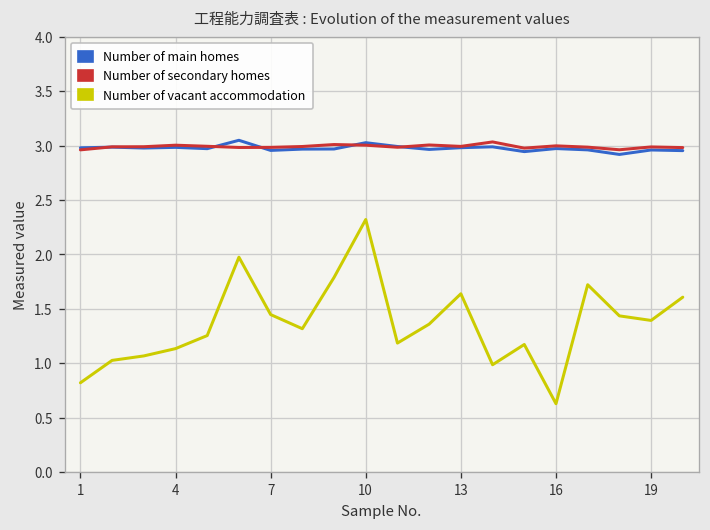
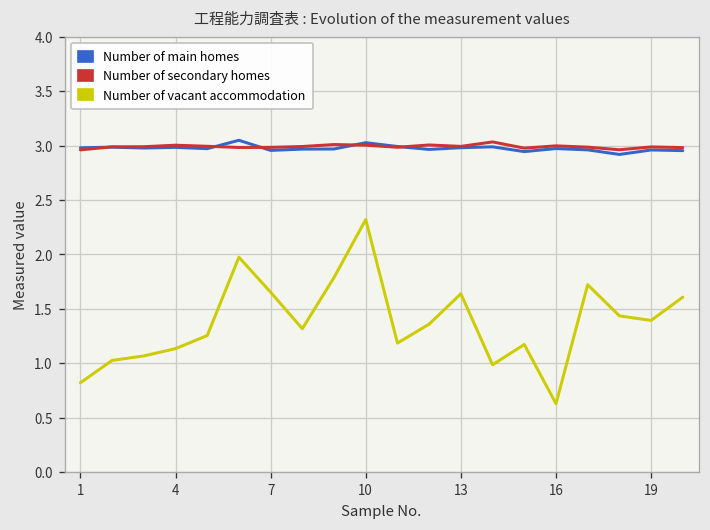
Number of vacant accommodation, 7: 1.4 -> 1.7
